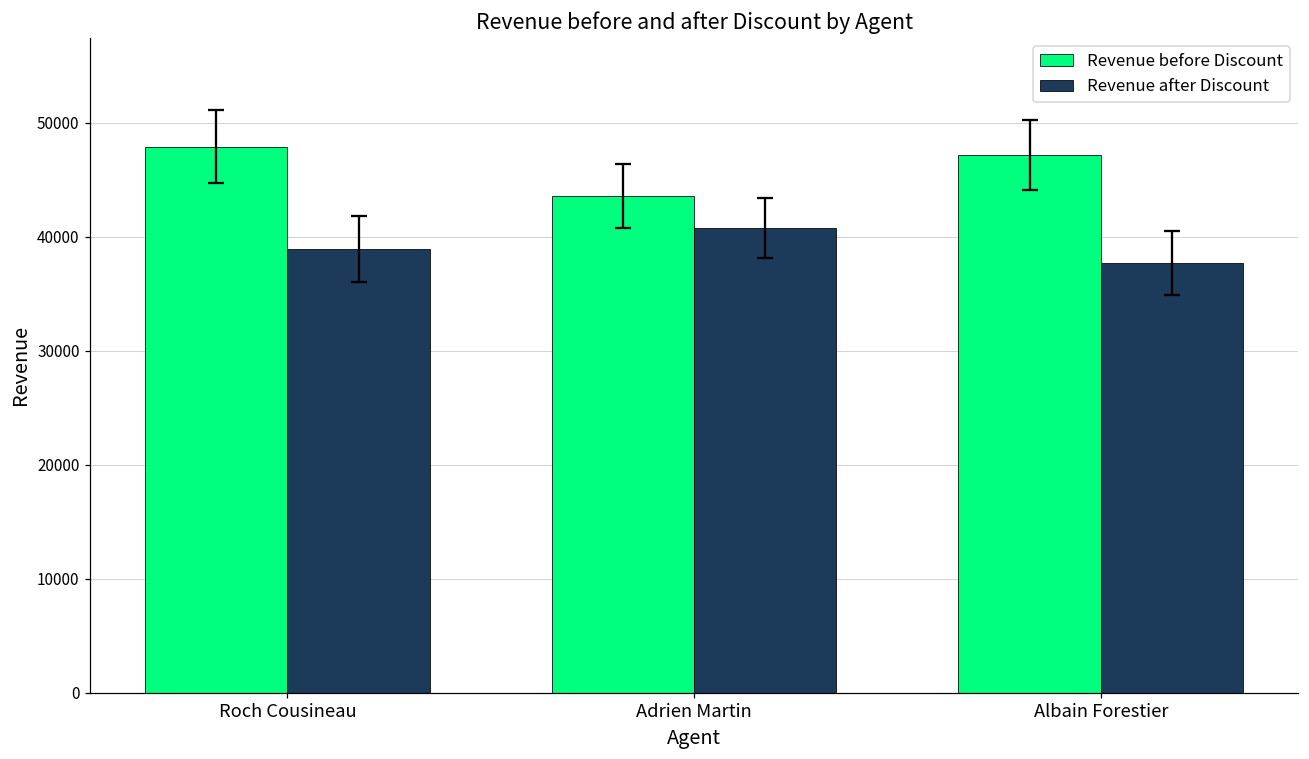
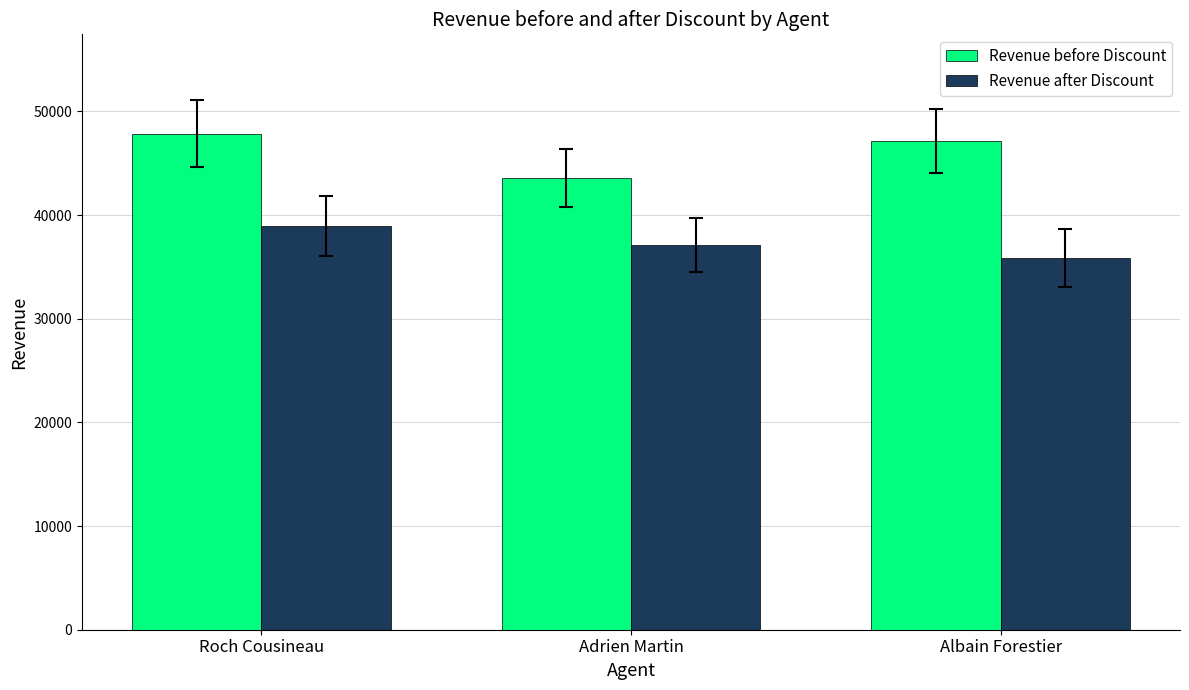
Revenue after Discount, Adrien Martin: 40700 -> 37200
Revenue after Discount, Albain Forestier: 37700 -> 35900
